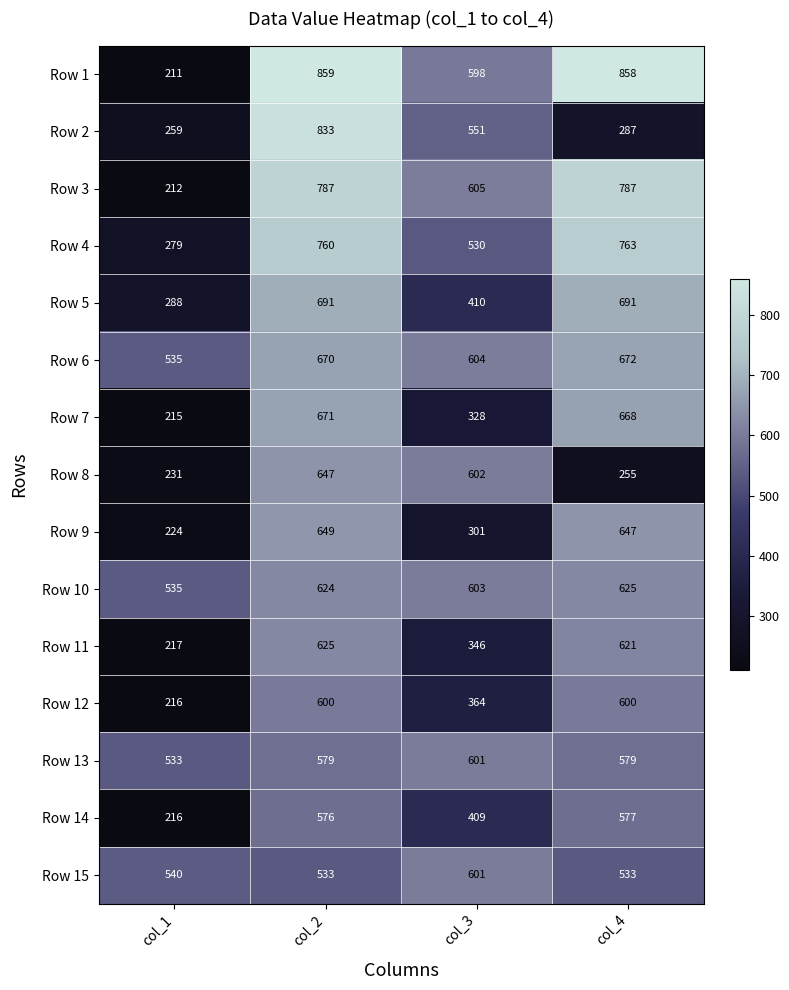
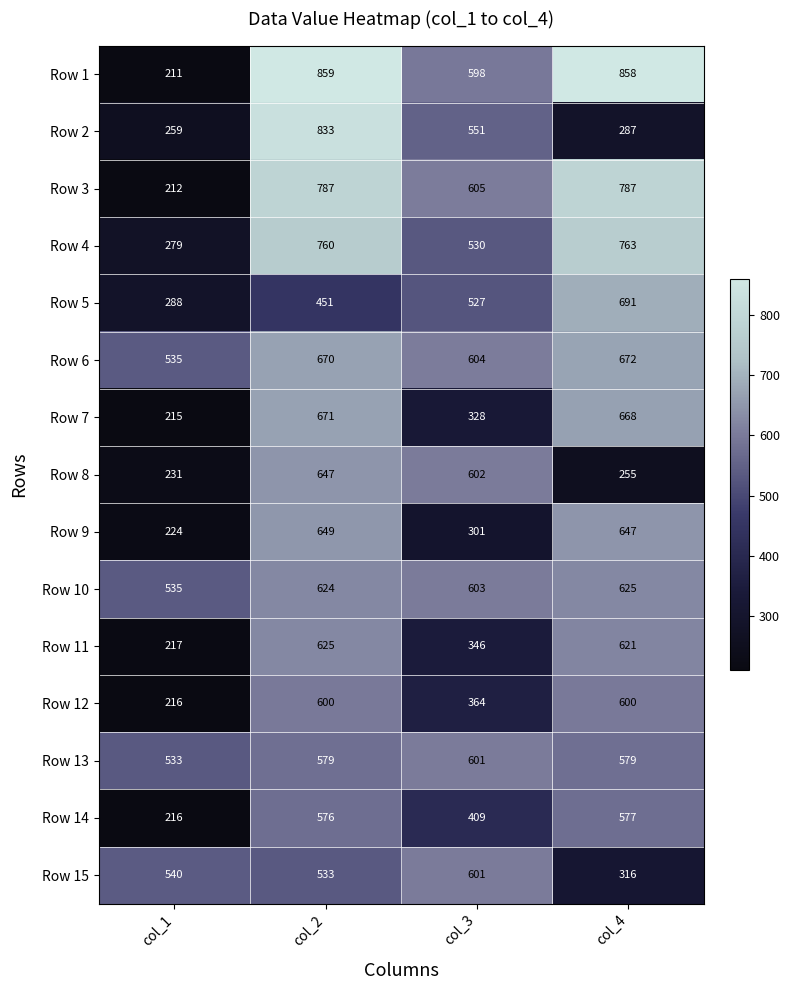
Row 5, col_2: 691 -> 451
Row 5, col_3: 410 -> 527
Row 15, col_4: 533 -> 316
